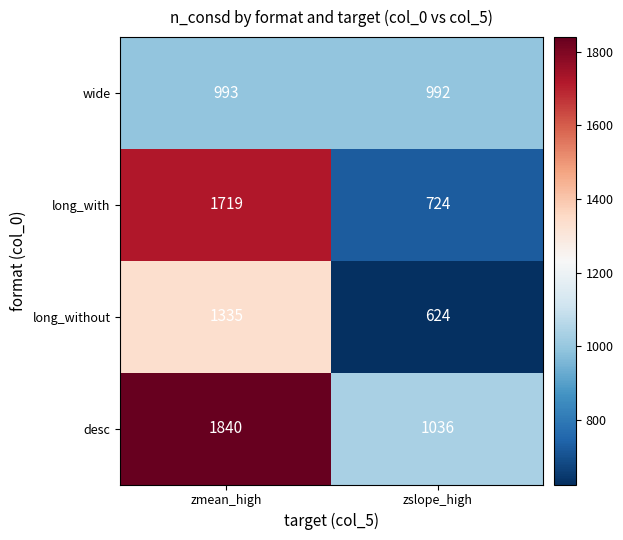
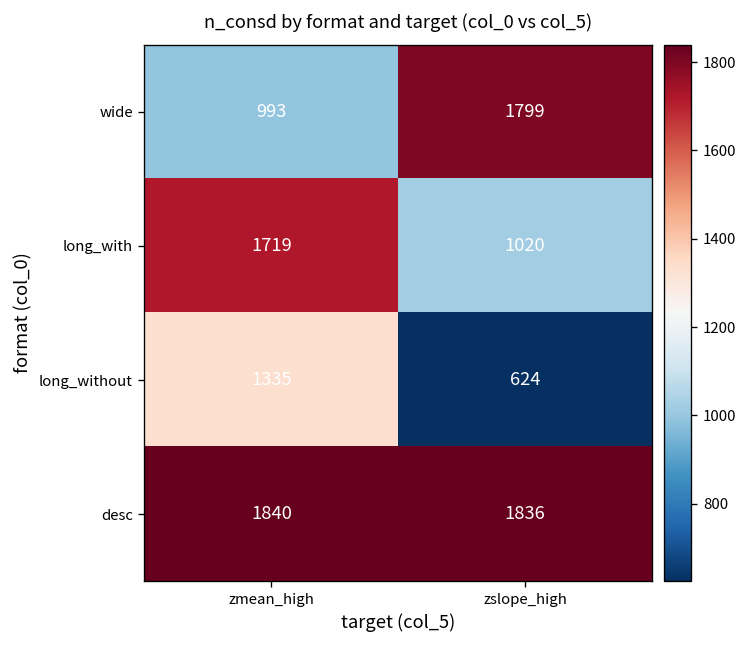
wide, zslope_high: 992 -> 1799
long_with, zslope_high: 724 -> 1020
desc, zslope_high: 1036 -> 1836
